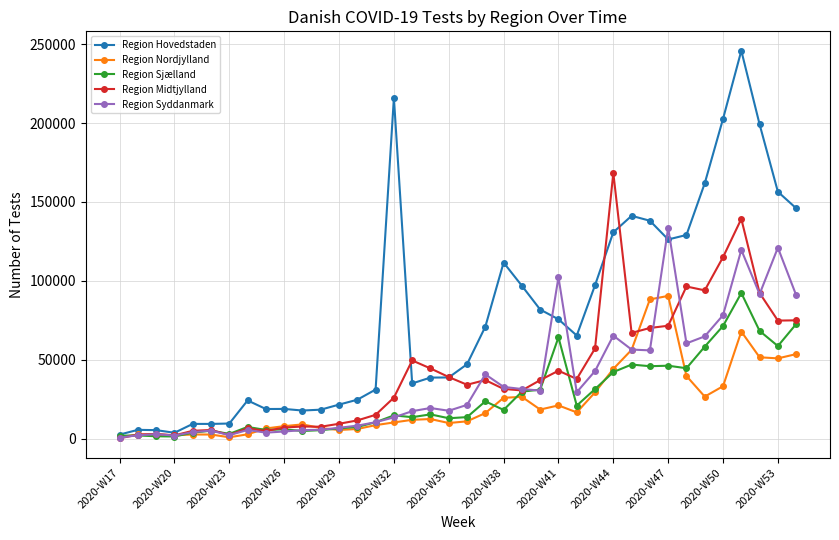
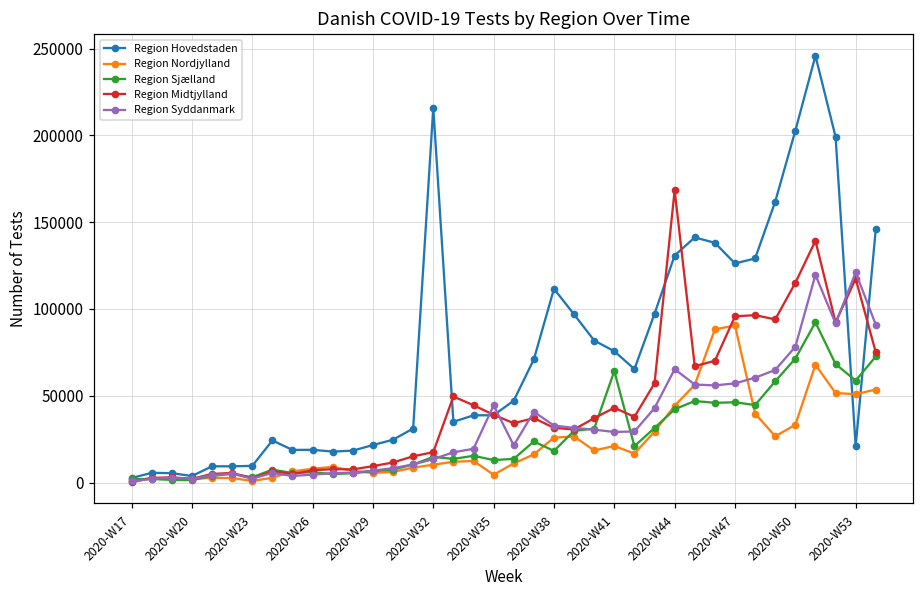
Region Midtjylland, 2020-W32: 26000 -> 17000
Region Nordjylland, 2020-W35: 10000 -> 4000
Region Syddanmark, 2020-W35: 18000 -> 44000
Region Syddanmark, 2020-W41: 102000 -> 29000
Region Midtjylland, 2020-W47: 72000 -> 96000
Region Syddanmark, 2020-W47: 134000 -> 57000
Region Hovedstaden, 2020-W53: 156000 -> 21000
Region Midtjylland, 2020-W53: 75000 -> 117000
